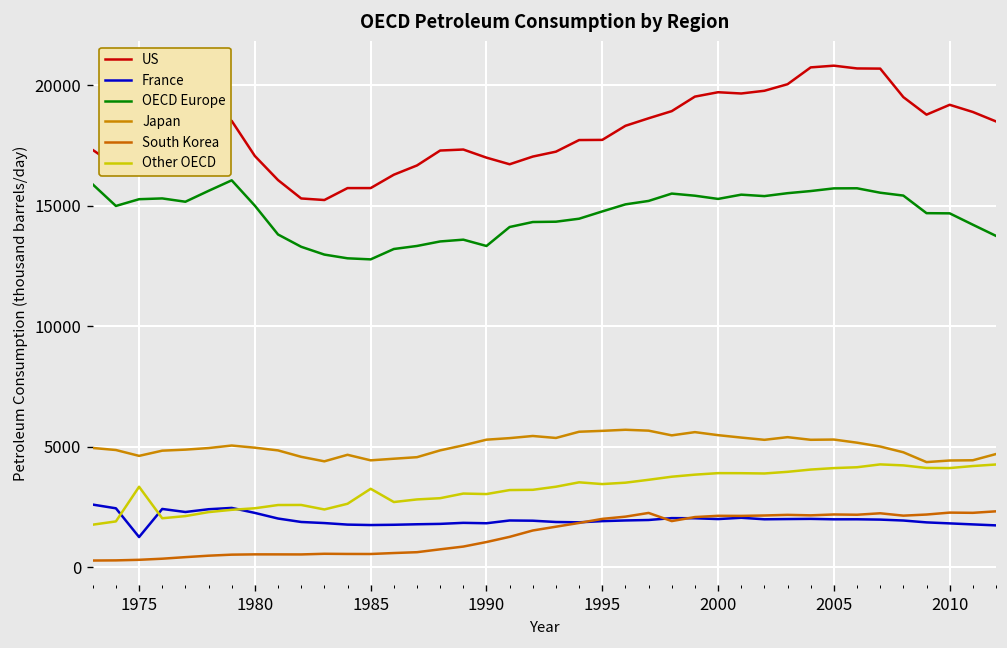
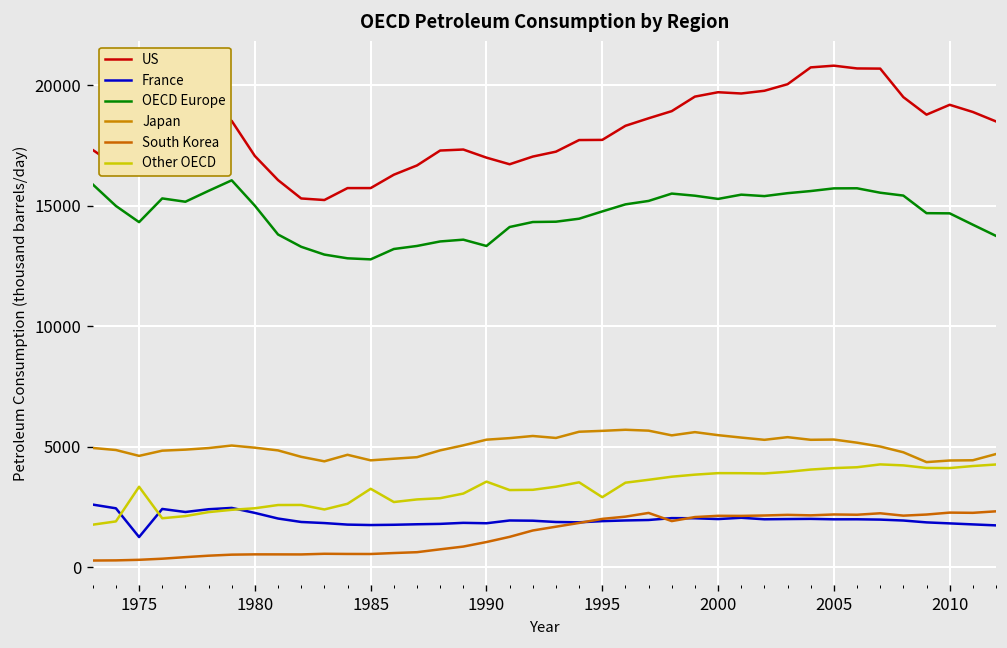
OECD Europe, 1975: 15300 -> 14300
Other OECD, 1990: 3000 -> 3600
Other OECD, 1995: 3500 -> 2900
